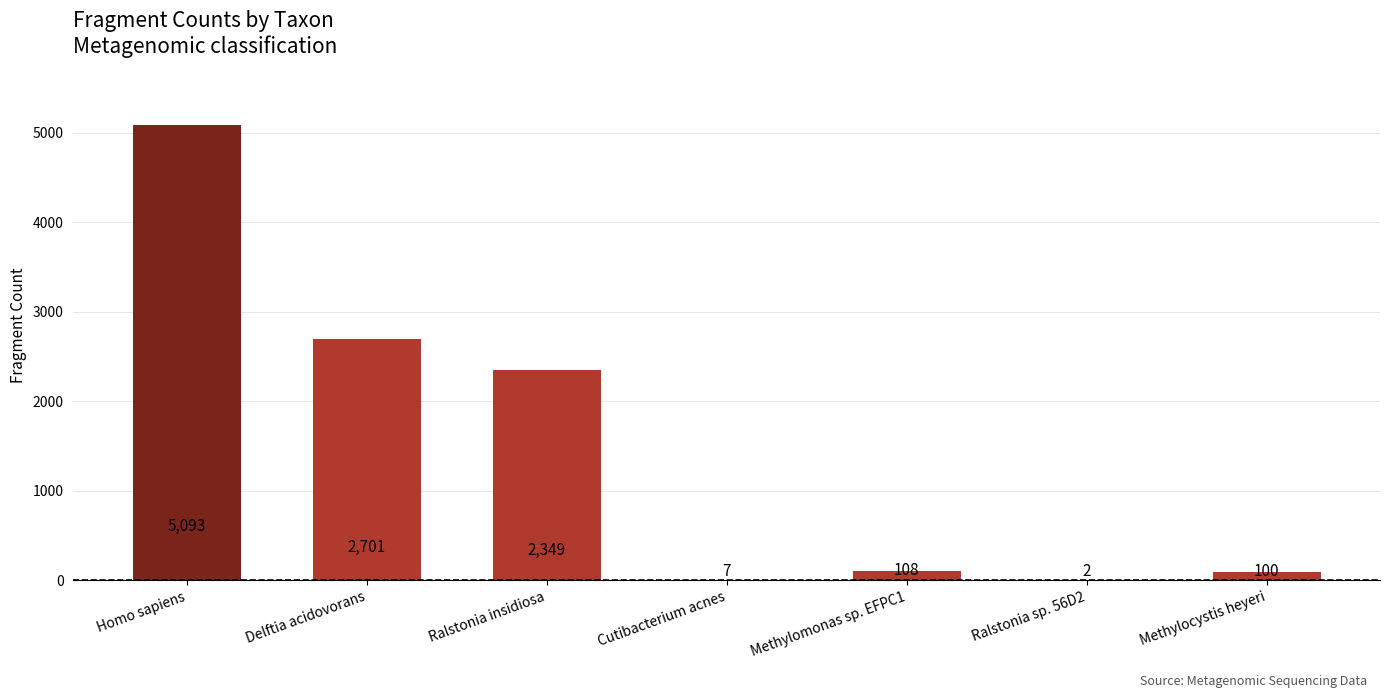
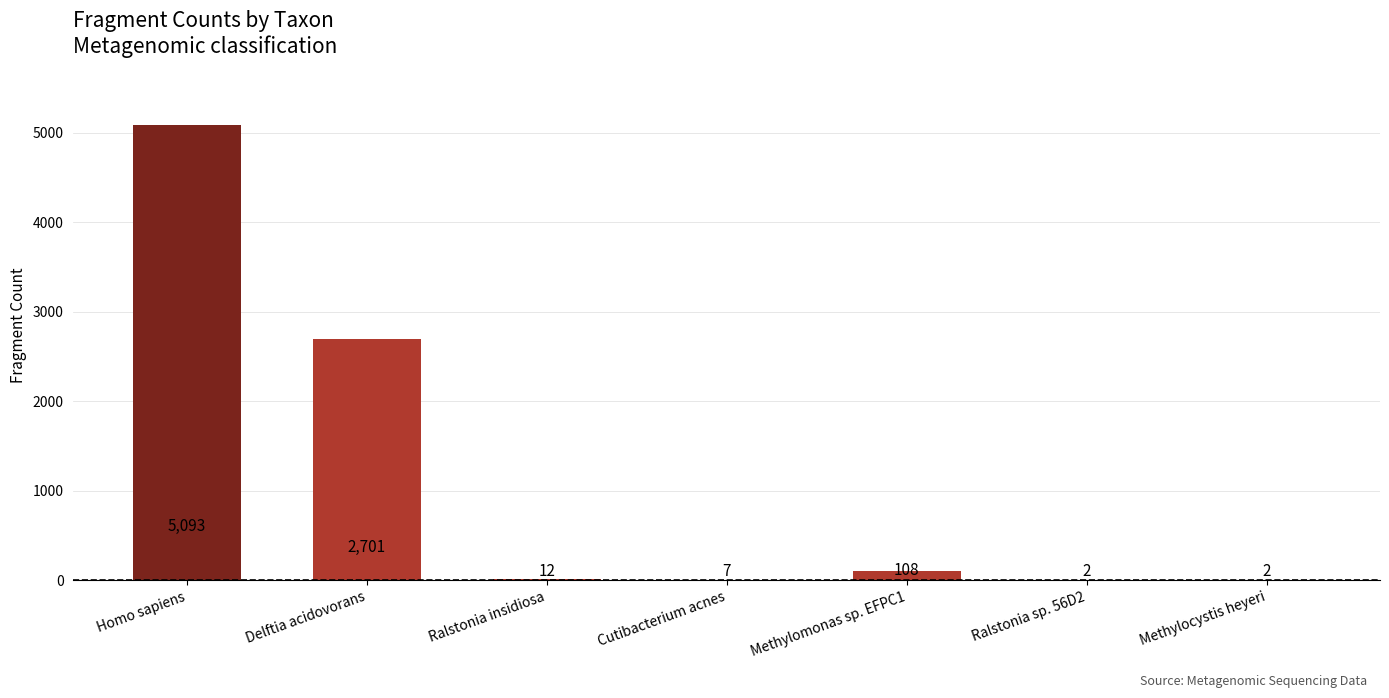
Ralstonia insidiosa: 2,349 -> 12
Methylocystis heyeri: 100 -> 2
